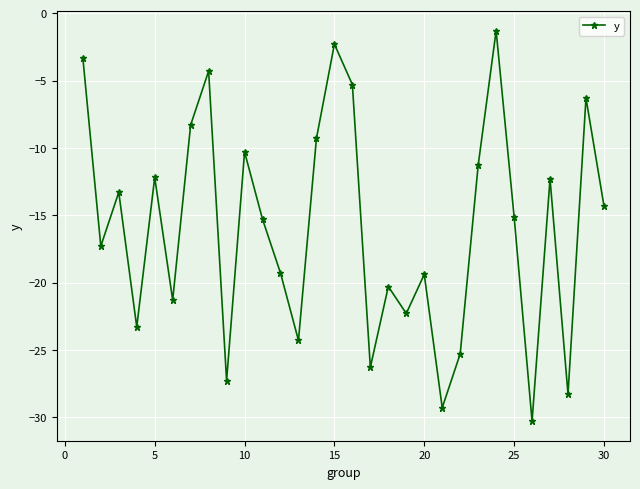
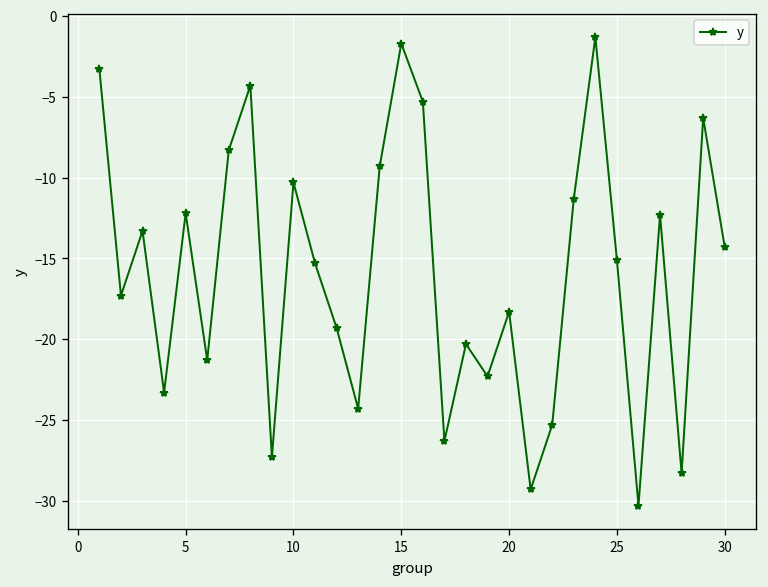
15: -2.3 -> -1.7
20: -19.4 -> -18.3
